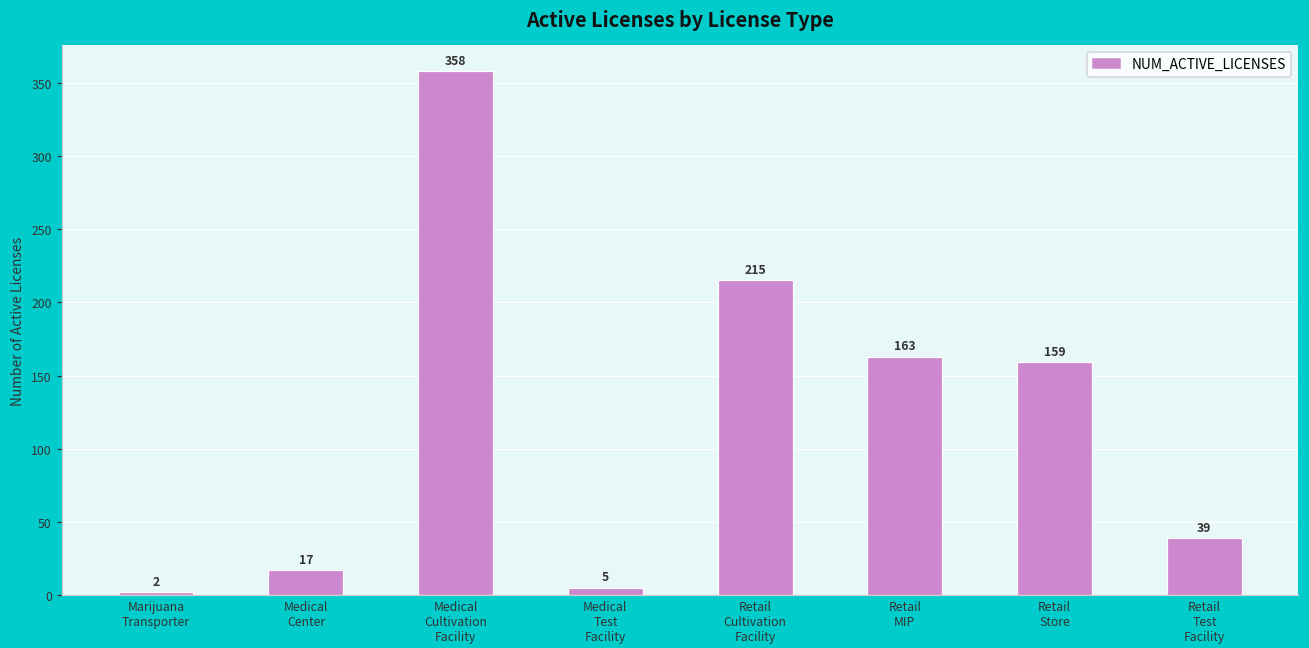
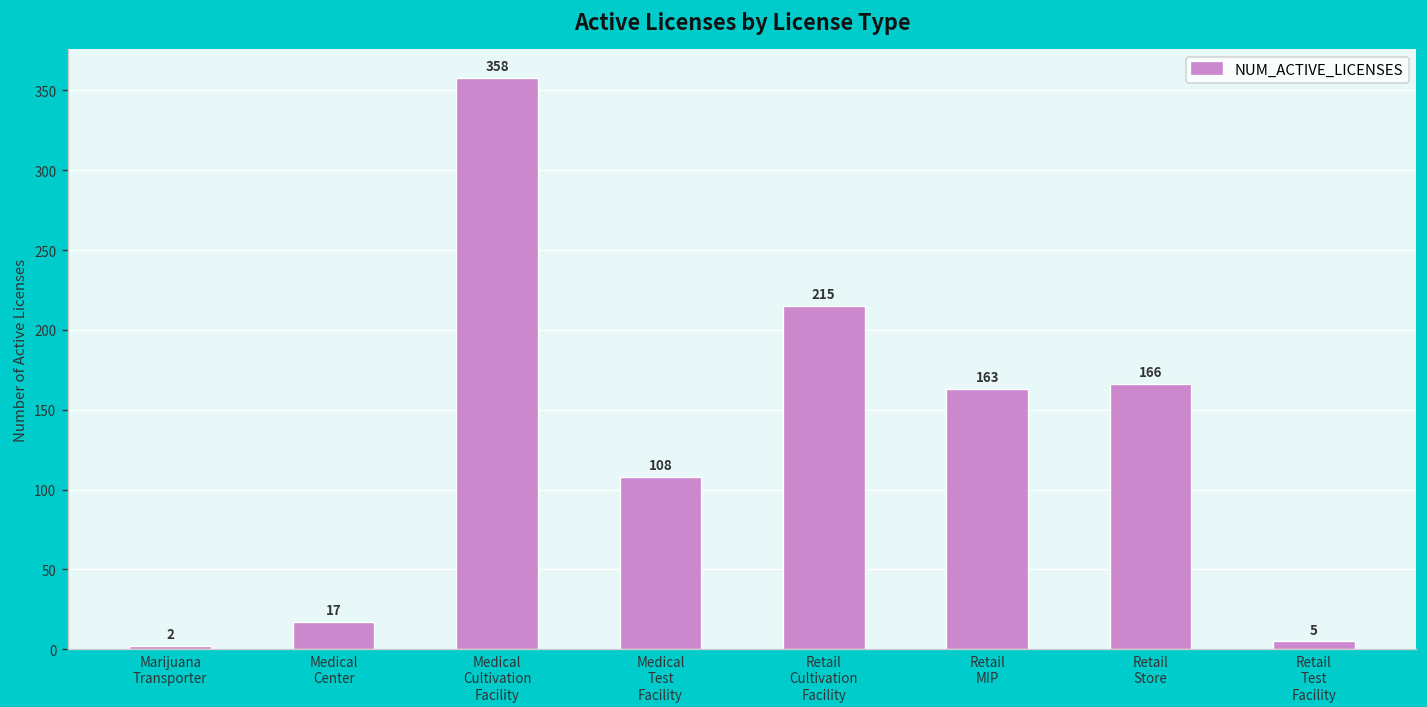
Medical Test Facility: 5 -> 108
Retail Store: 159 -> 166
Retail Test Facility: 39 -> 5
